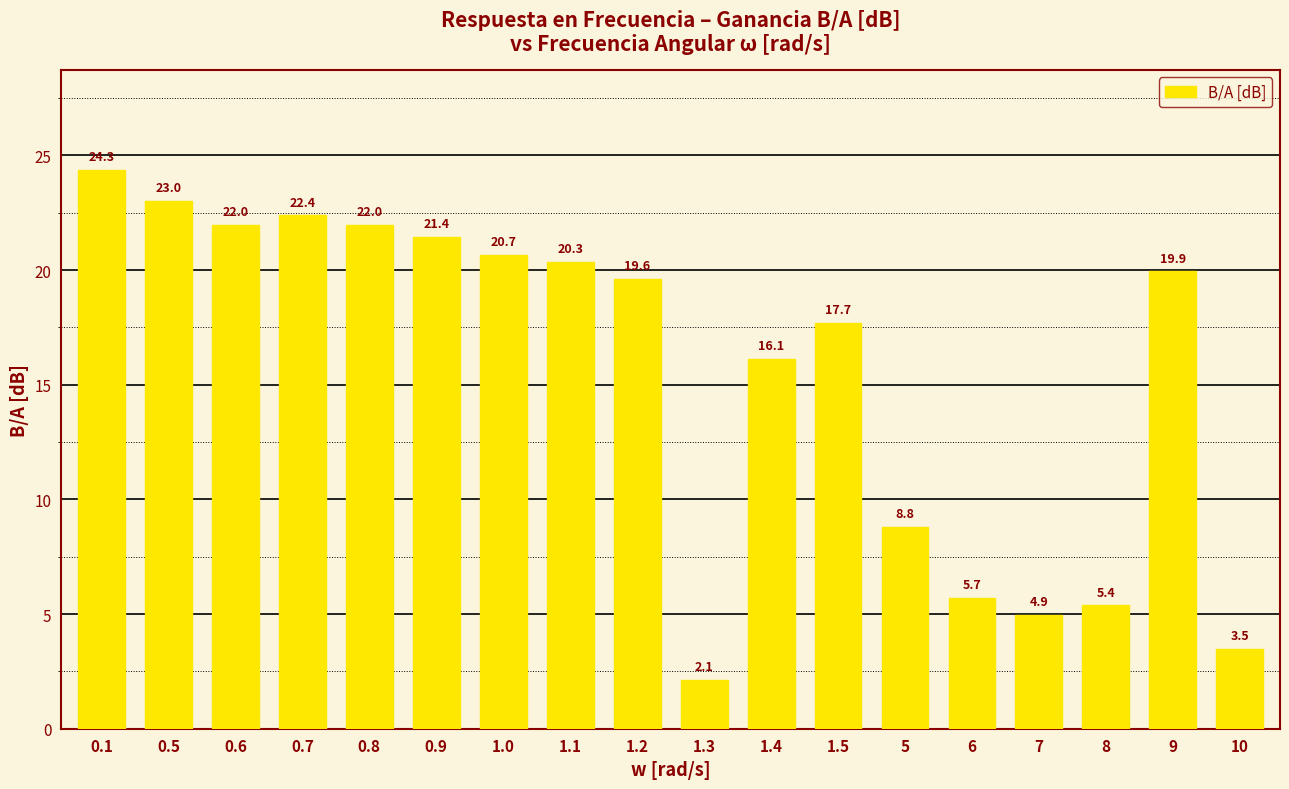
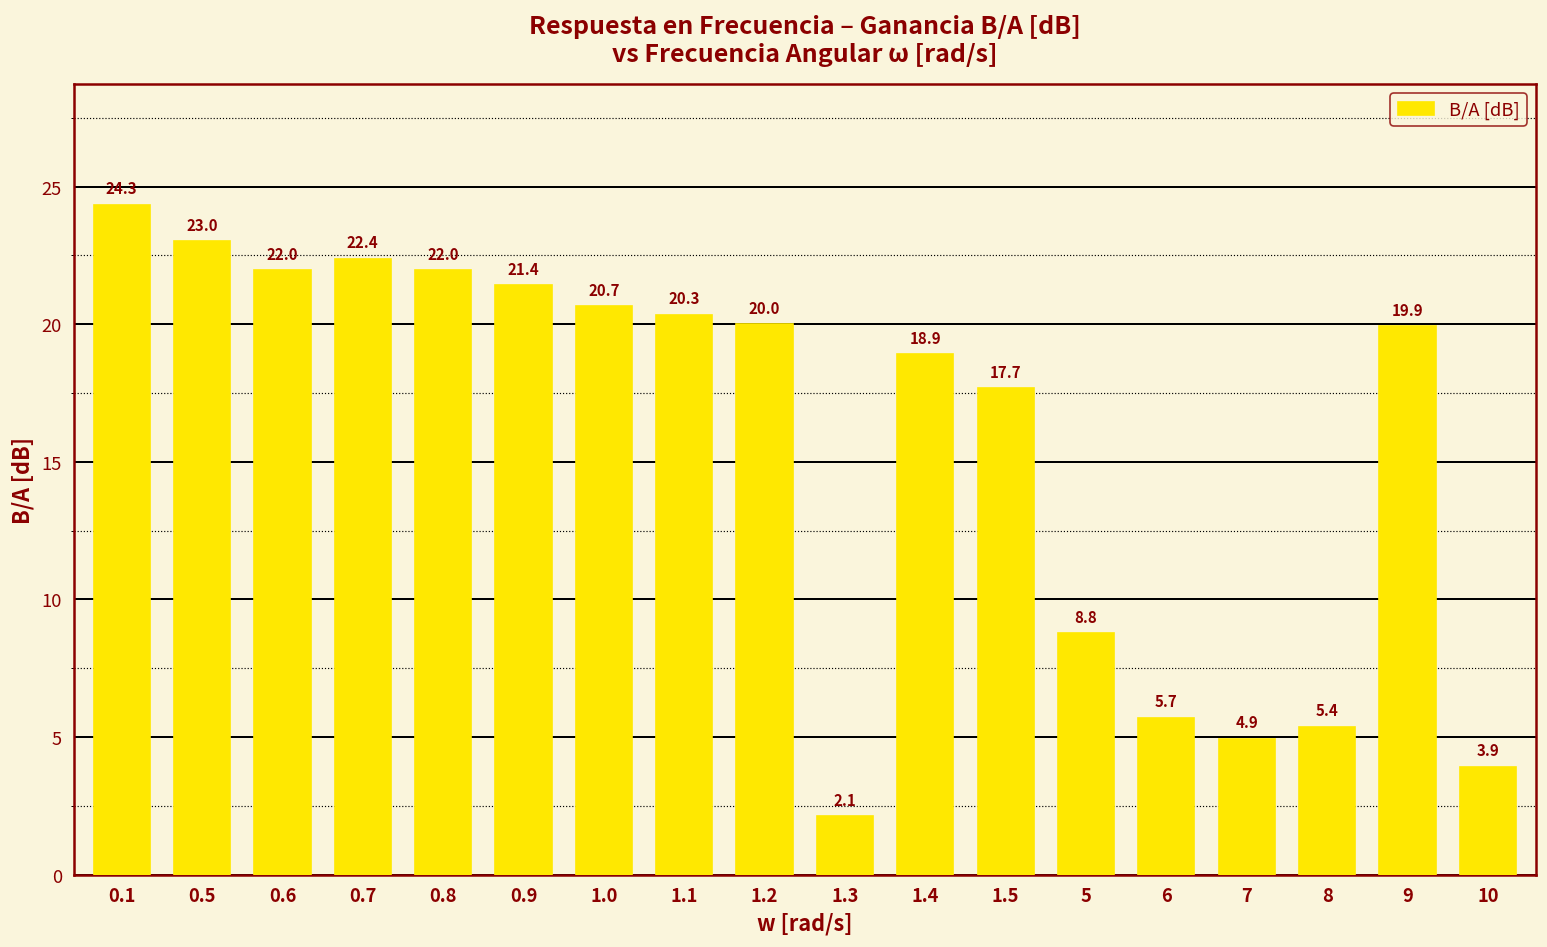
1.2: 19.6 -> 20.0
1.4: 16.1 -> 18.9
10: 3.5 -> 3.9
